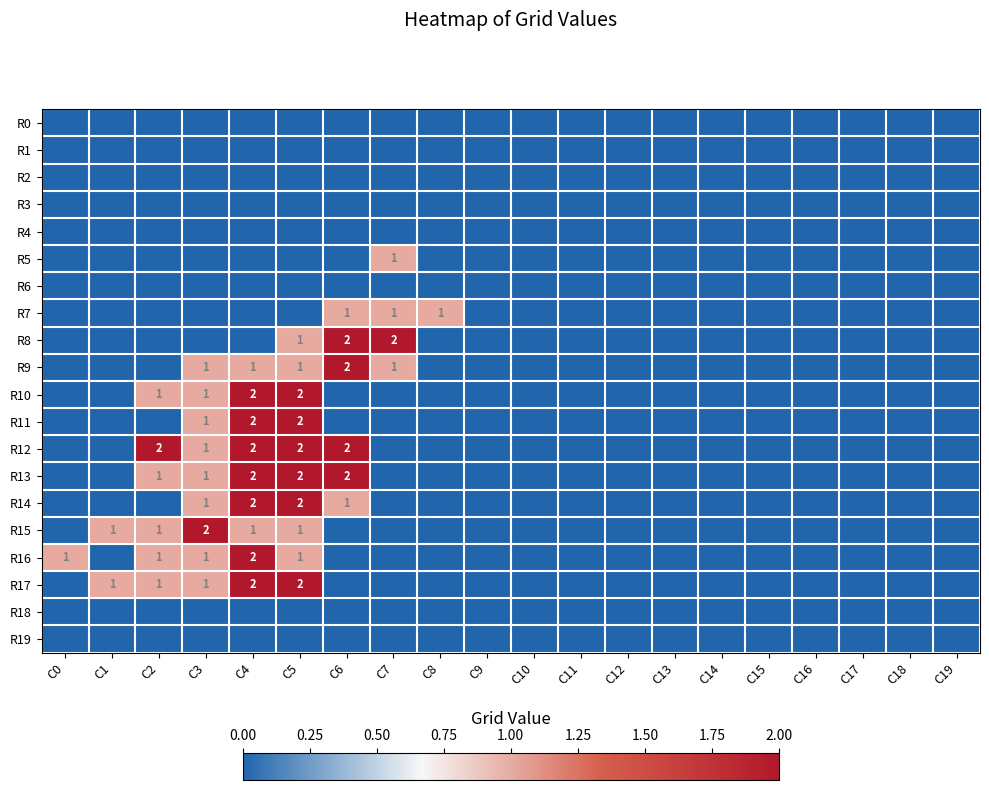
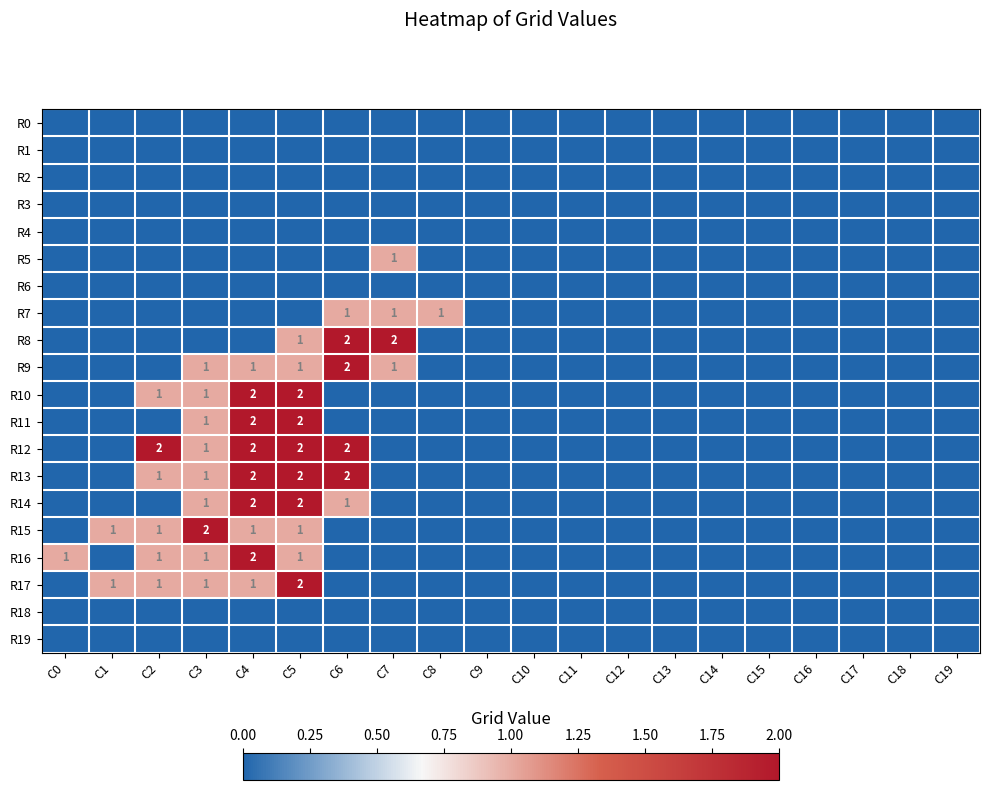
R17, C4: 2 -> 1
